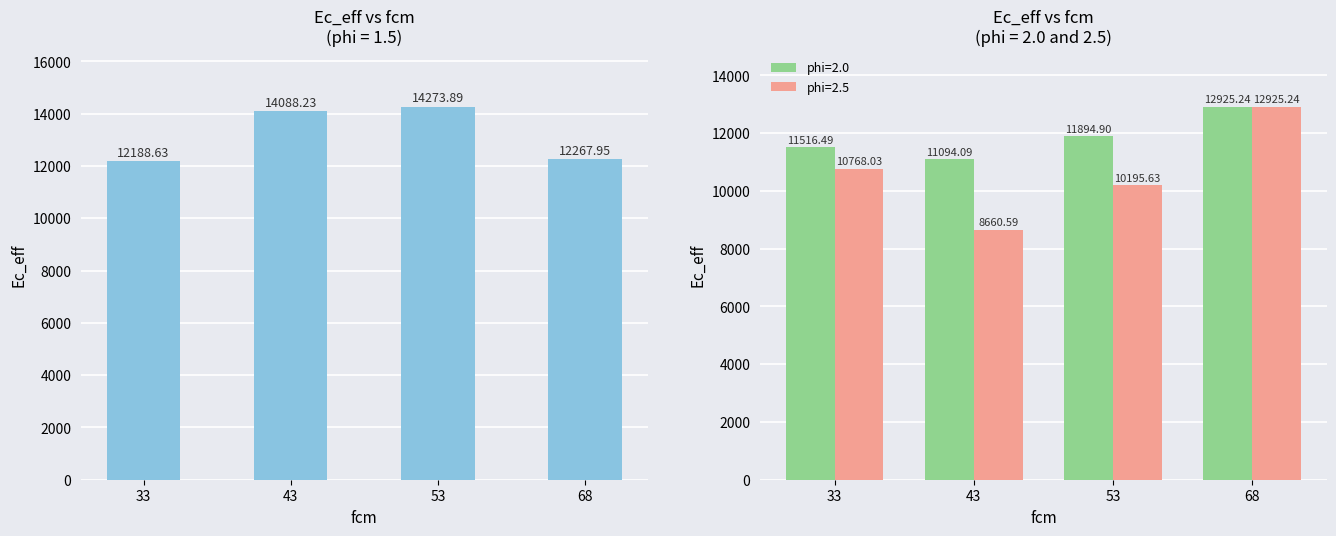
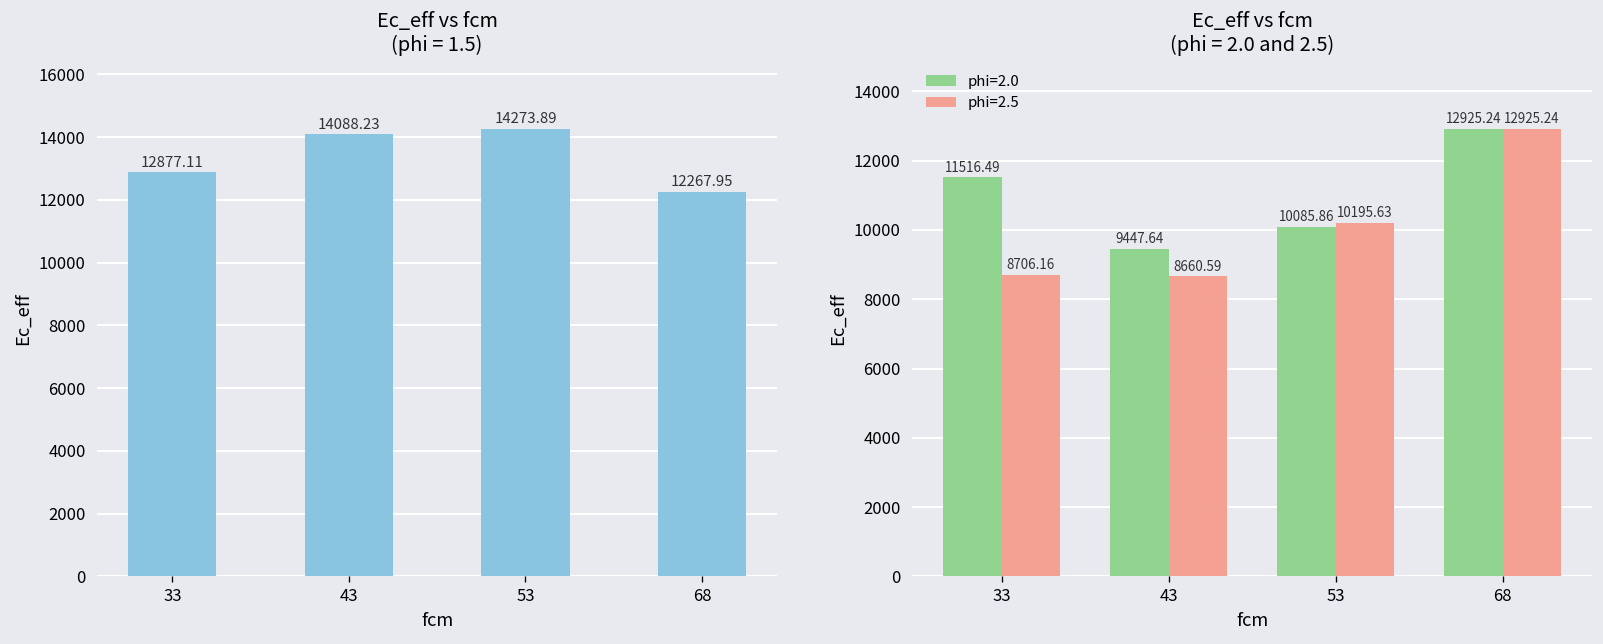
Ec_eff vs fcm (phi = 1.5), 33: 12188.63 -> 12877.11
Ec_eff vs fcm (phi = 2.0 and 2.5), phi=2.5, 33: 10768.03 -> 8706.16
Ec_eff vs fcm (phi = 2.0 and 2.5), phi=2.0, 43: 11094.09 -> 9447.64
Ec_eff vs fcm (phi = 2.0 and 2.5), phi=2.0, 53: 11894.90 -> 10085.86
